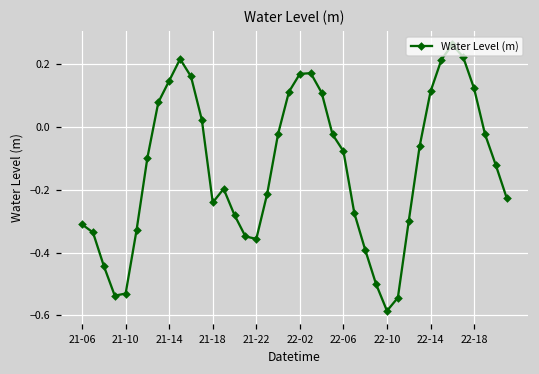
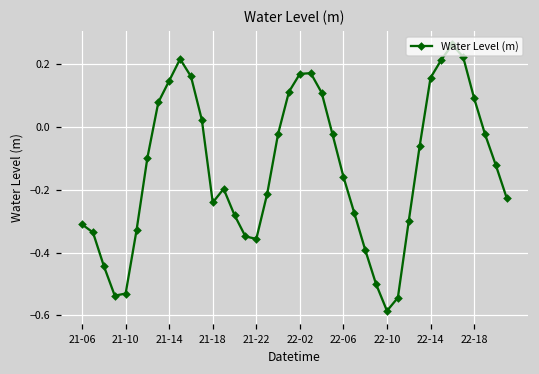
22-06: -0.08 -> -0.16
22-14: 0.11 -> 0.16
22-18: 0.12 -> 0.09
